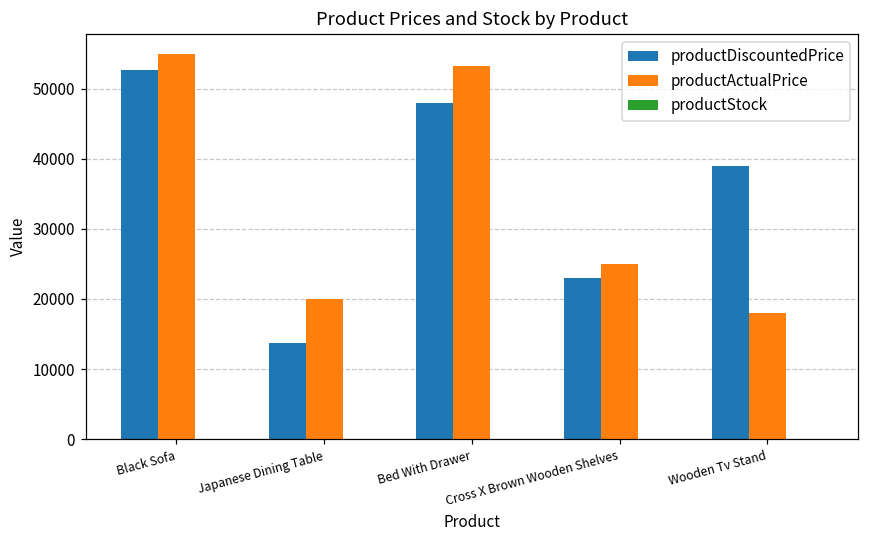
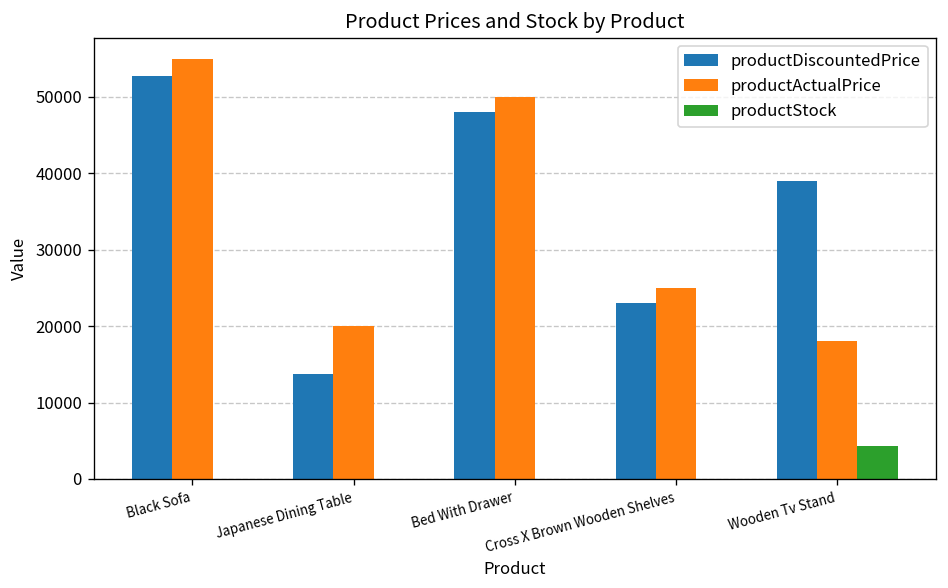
productActualPrice, Bed With Drawer: 53000 -> 50000
productStock, Wooden Tv Stand: 0 -> 4000
